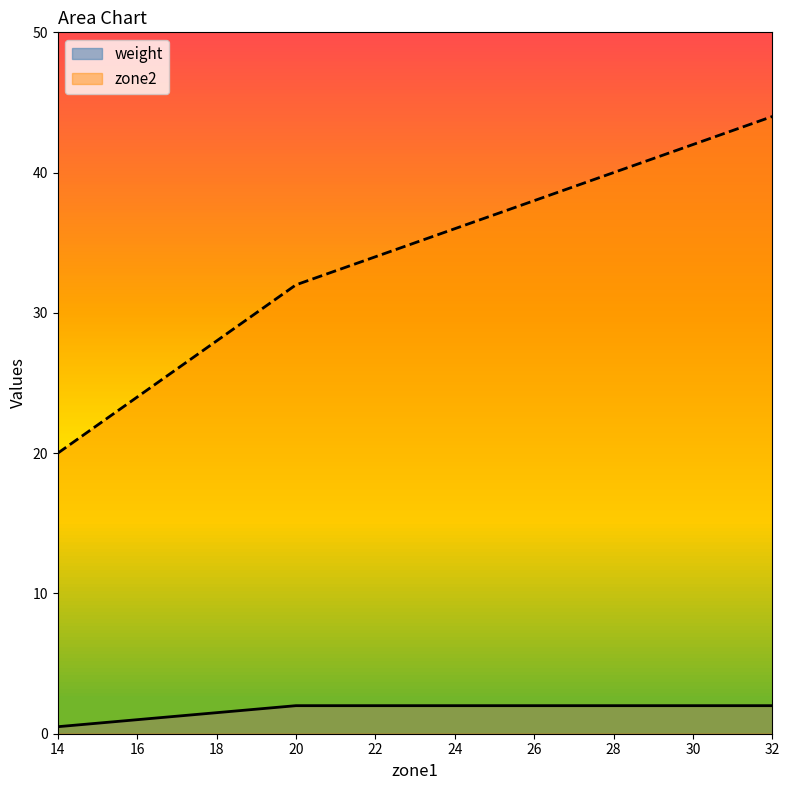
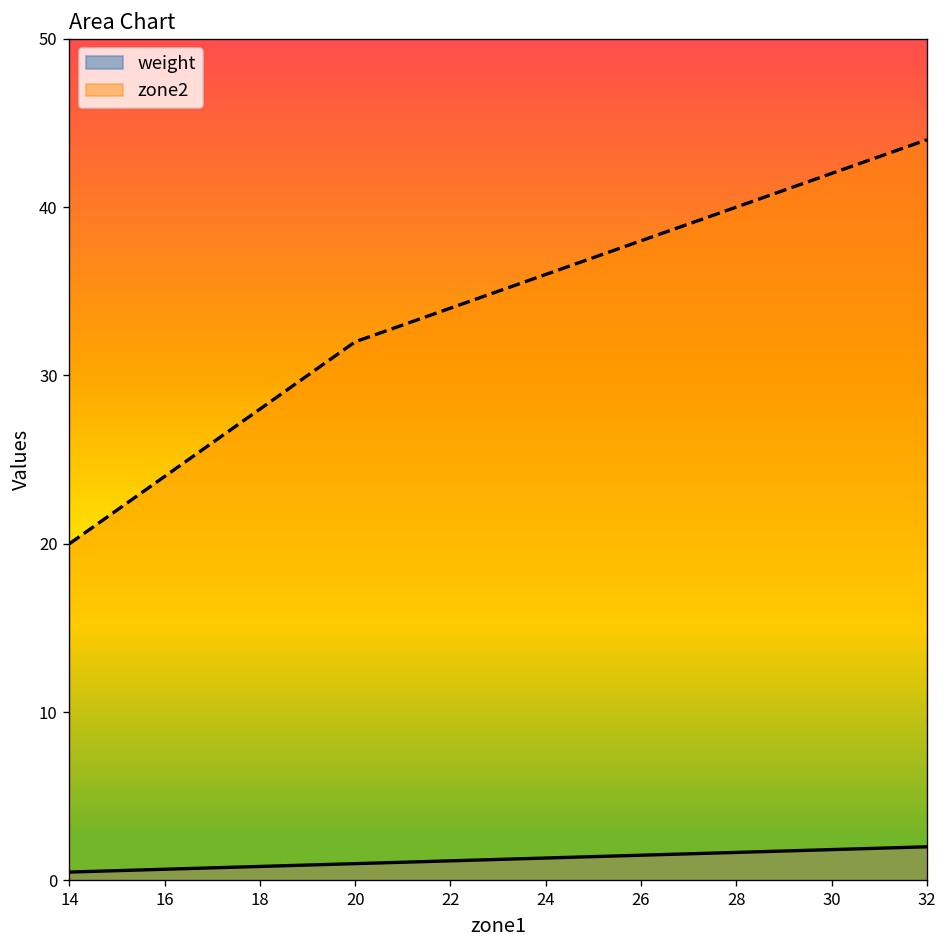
weight, 20: 2 -> 1
